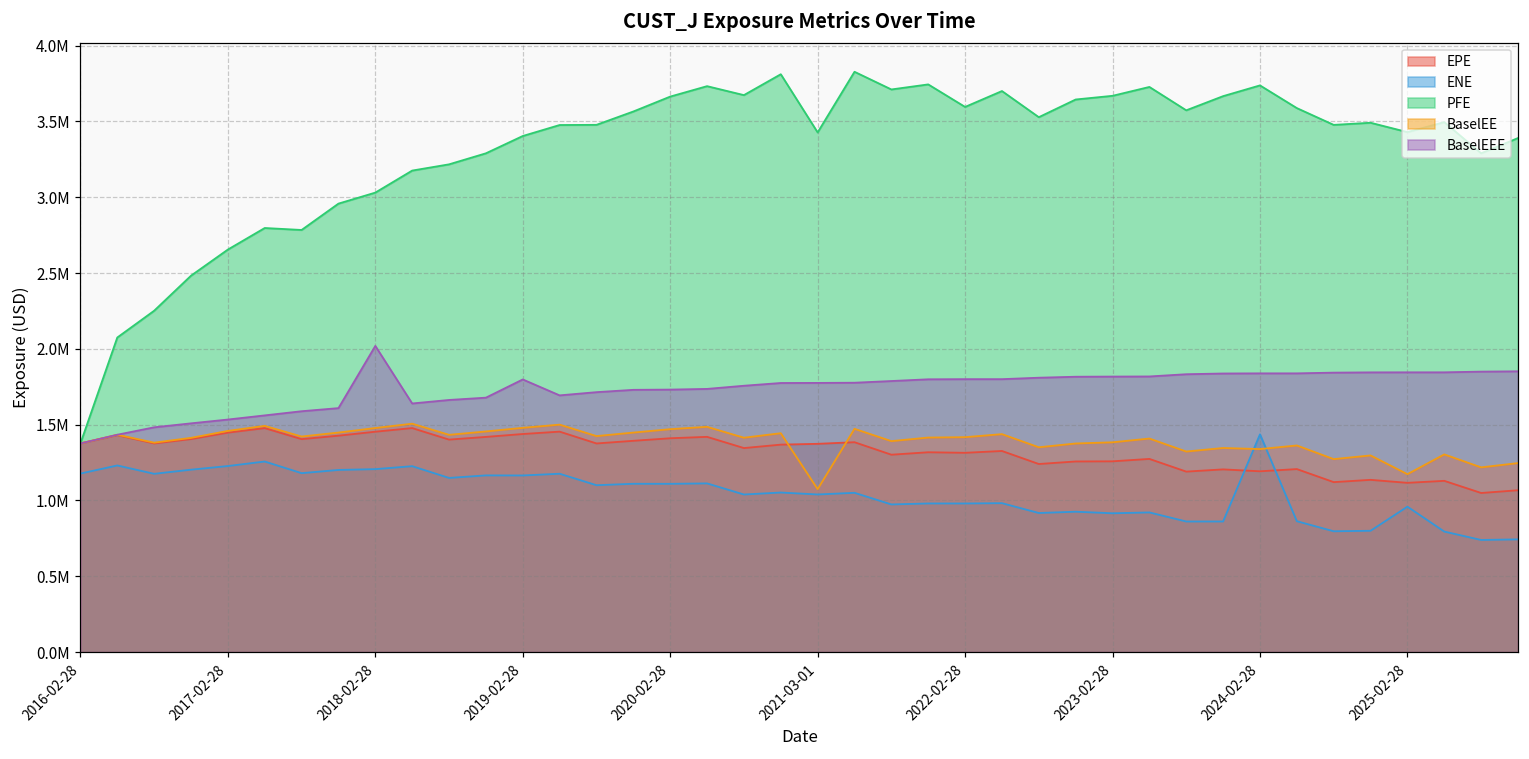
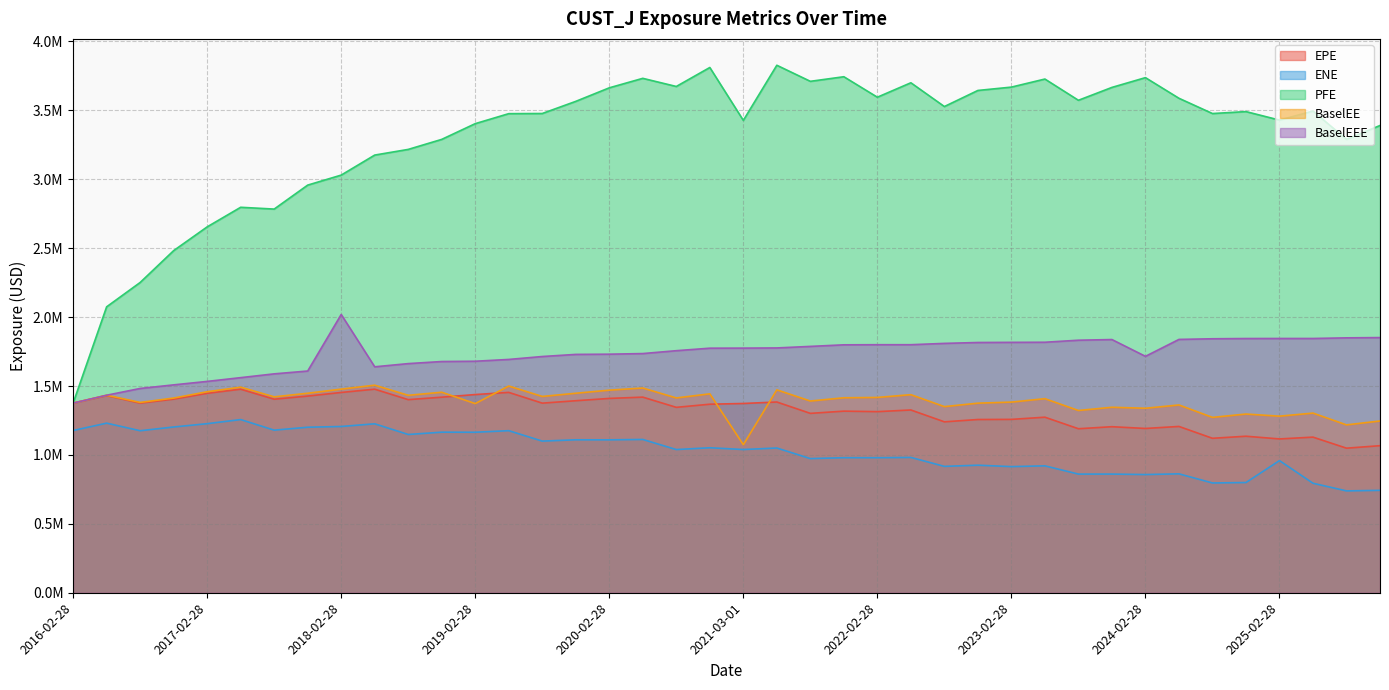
BaselEE, 2019-02-28: 1480000 -> 1370000
BaselEEE, 2019-02-28: 1800000 -> 1680000
ENE, 2024-02-28: 1440000 -> 860000
BaselEEE, 2024-02-28: 1840000 -> 1720000
BaselEE, 2025-02-28: 1170000 -> 1280000
